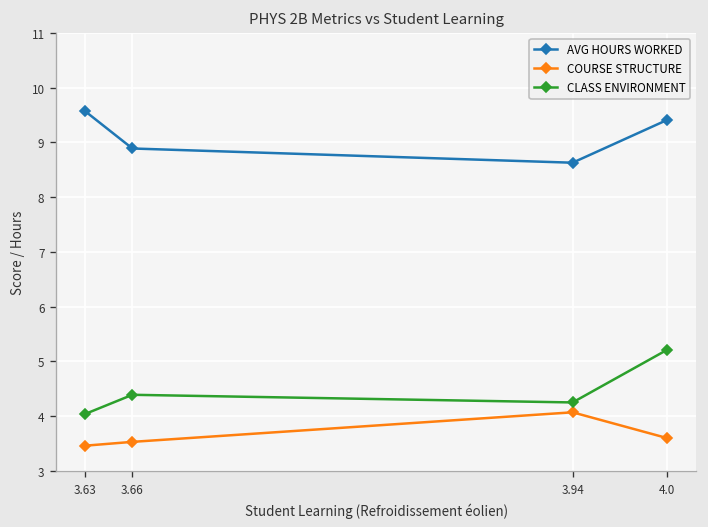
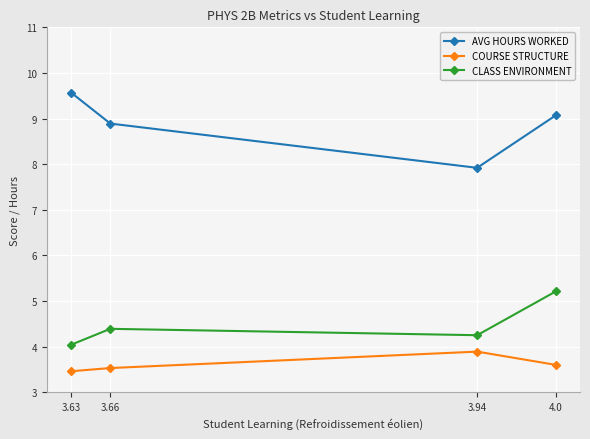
AVG HOURS WORKED, 3.94: 8.6 -> 7.9
COURSE STRUCTURE, 3.94: 4.1 -> 3.9
AVG HOURS WORKED, 4.0: 9.4 -> 9.1
